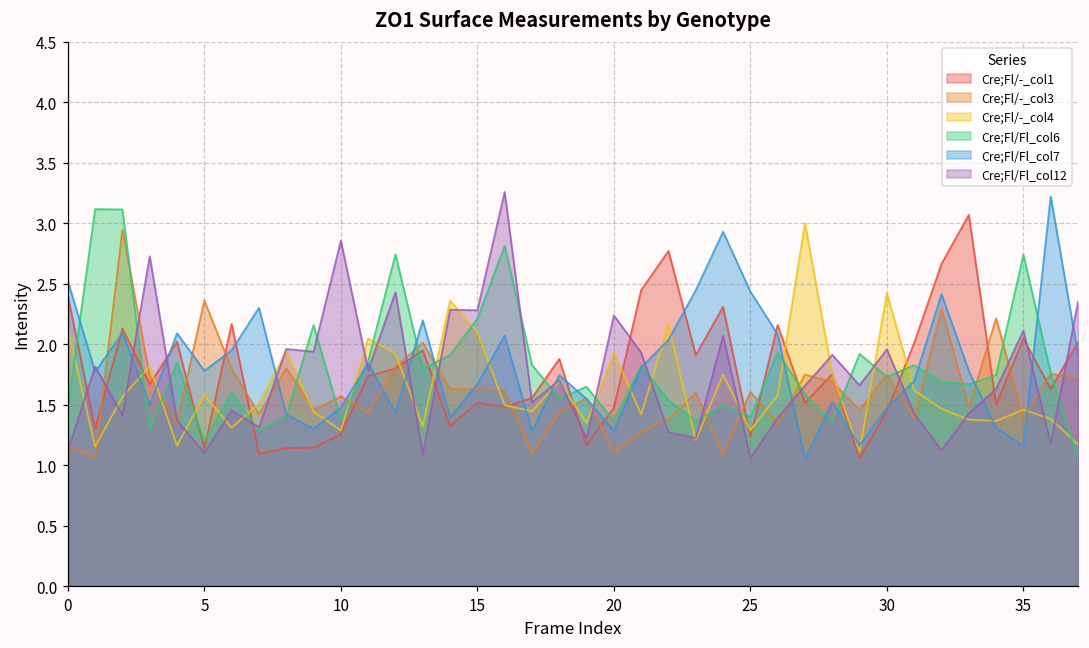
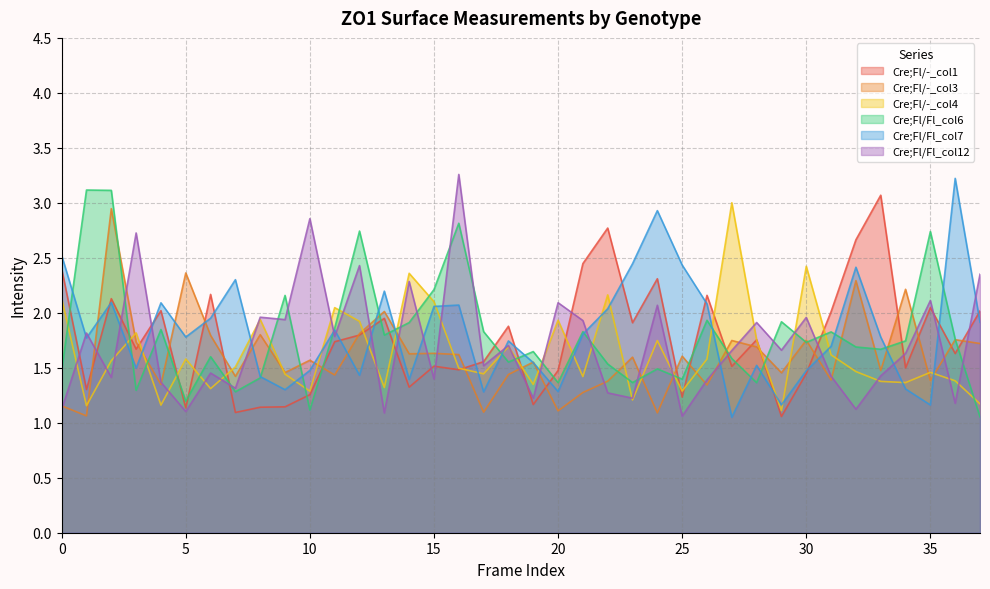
Cre;Fl/Fl_col6, 10: 1.38 -> 1.12
Cre;Fl/Fl_col7, 15: 1.67 -> 2.06
Cre;Fl/Fl_col12, 15: 2.28 -> 1.40
Cre;Fl/Fl_col12, 20: 2.24 -> 2.09
